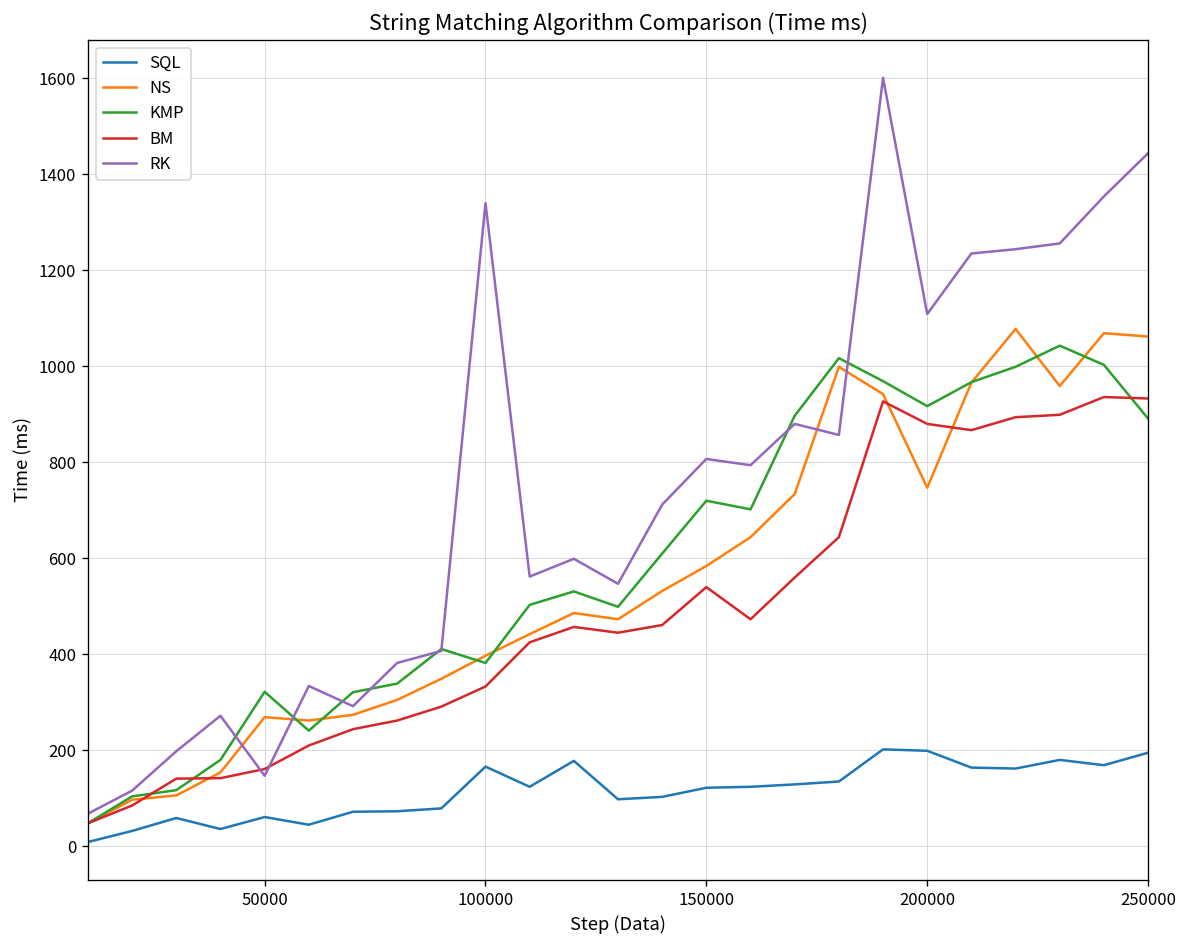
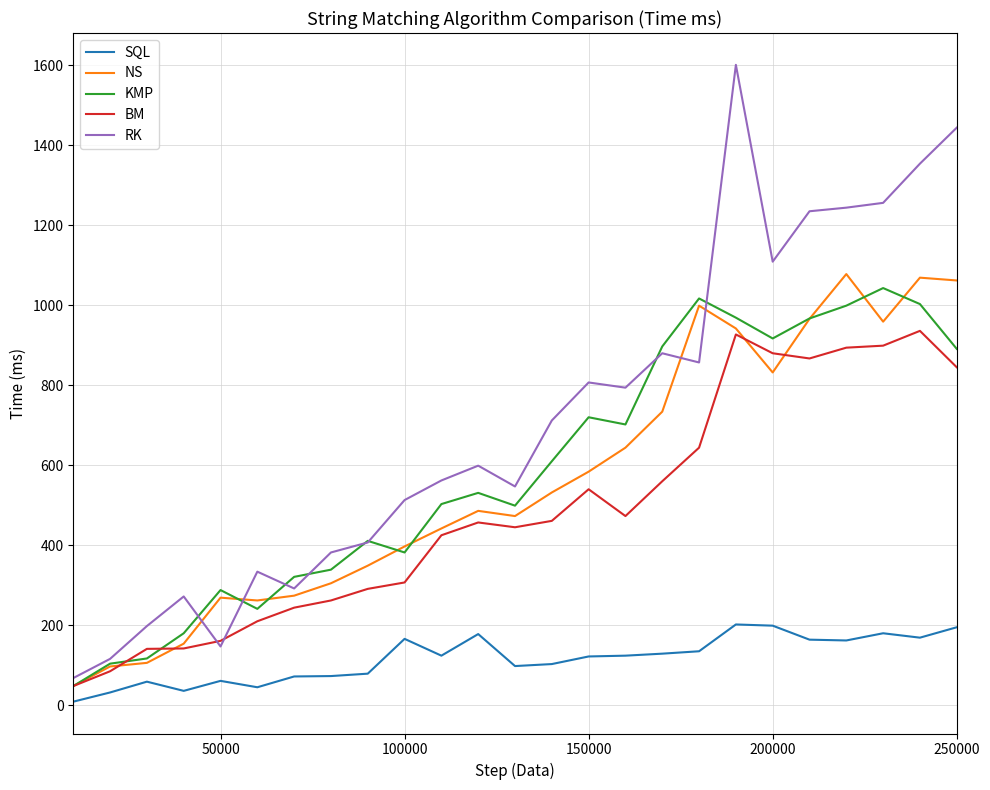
KMP, 50000: 320 -> 290
BM, 100000: 330 -> 310
RK, 100000: 1340 -> 510
NS, 200000: 750 -> 830
BM, 250000: 930 -> 850
